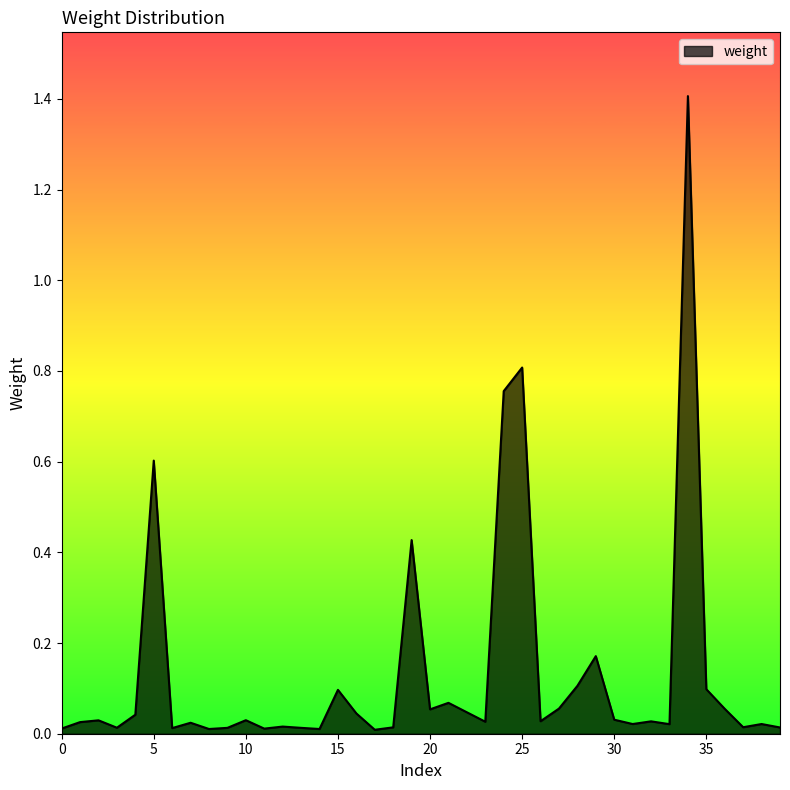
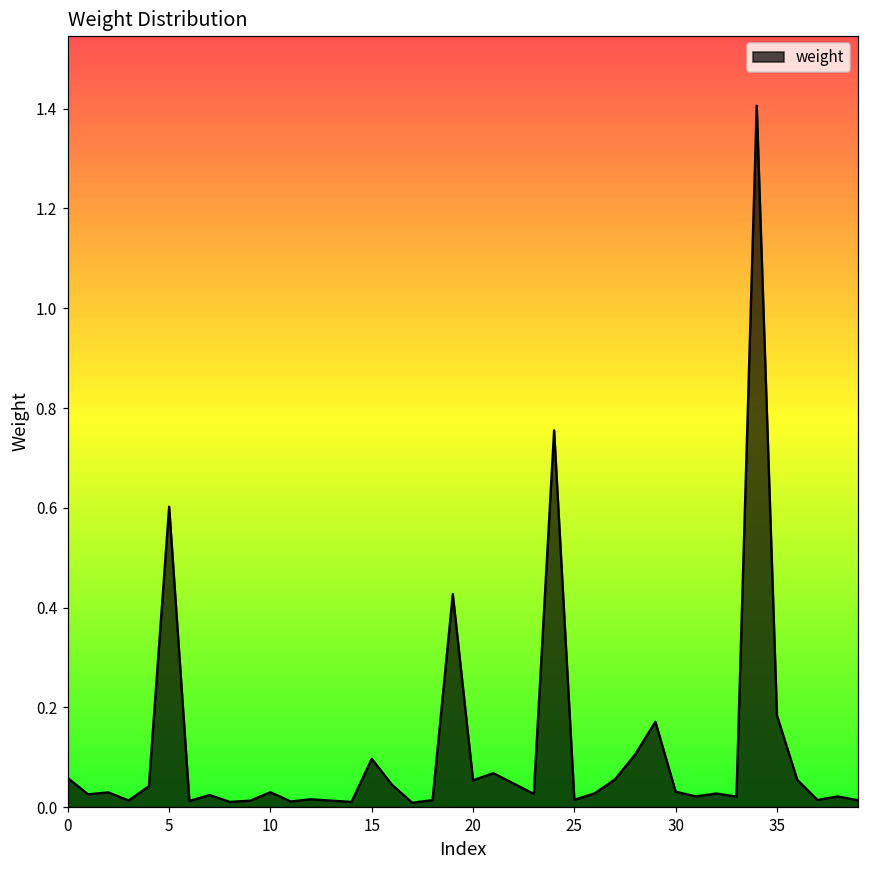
0: 0.01 -> 0.06
25: 0.81 -> 0.01
35: 0.10 -> 0.18
